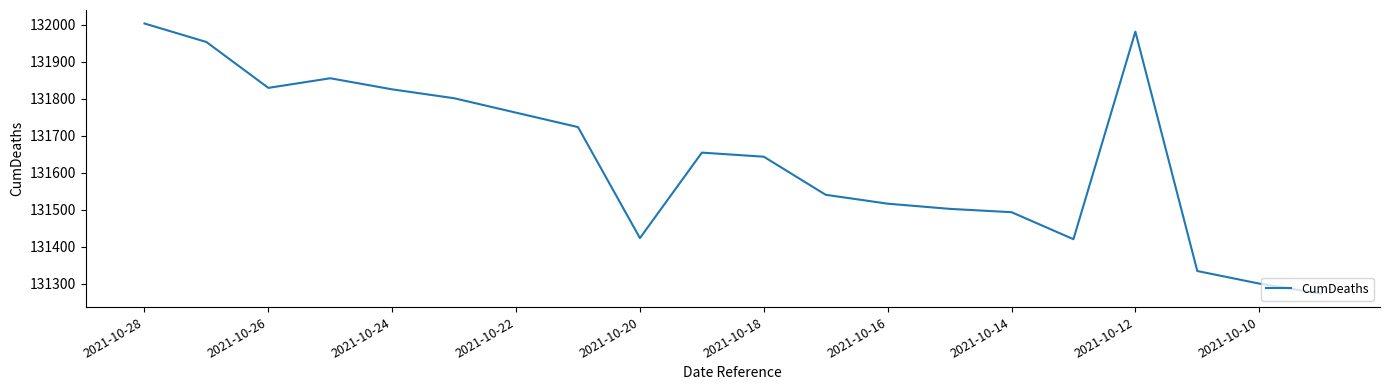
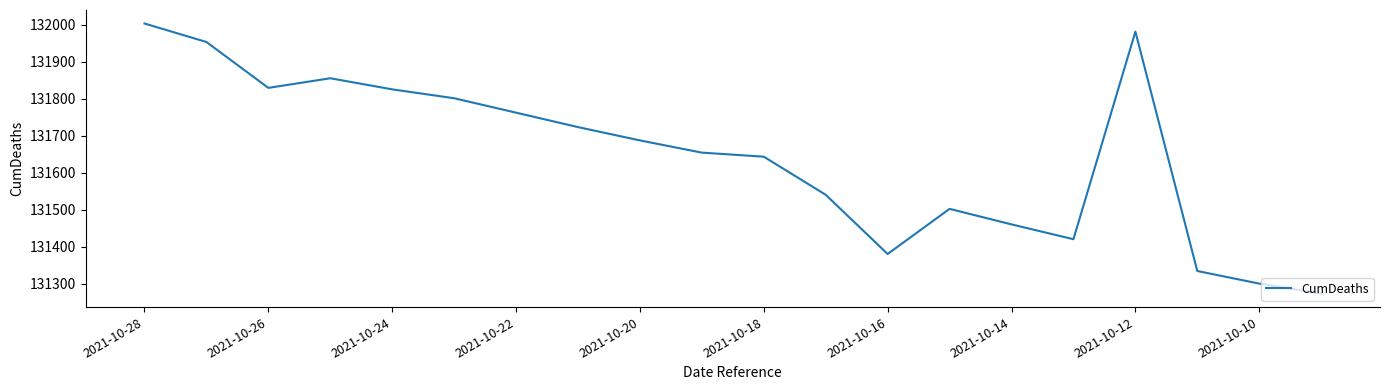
2021-10-20: 131420 -> 131690
2021-10-16: 131520 -> 131380
2021-10-14: 131490 -> 131460
